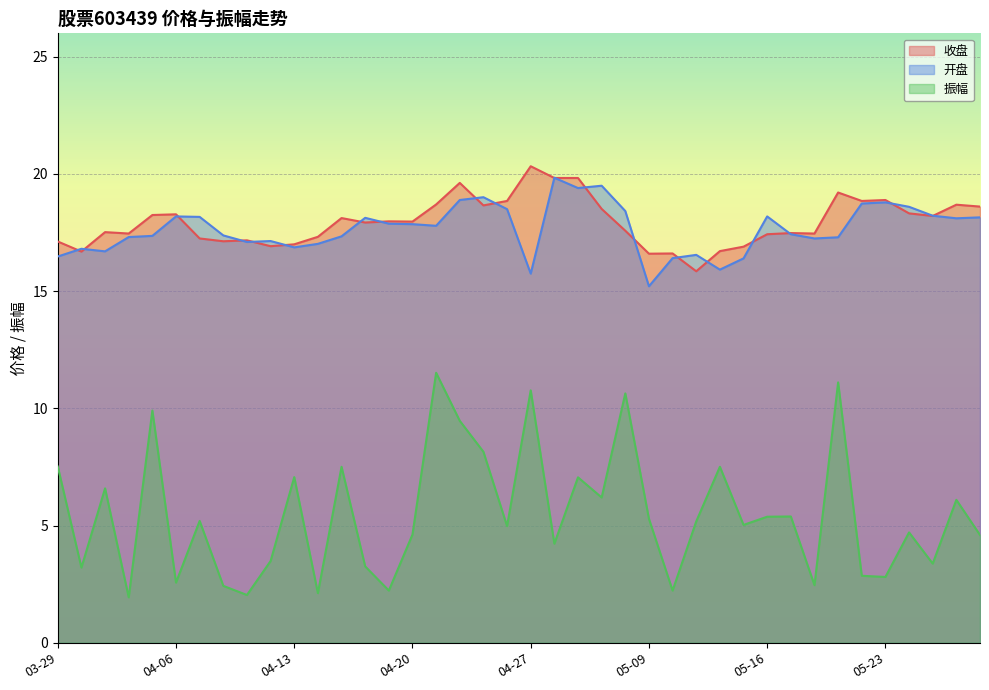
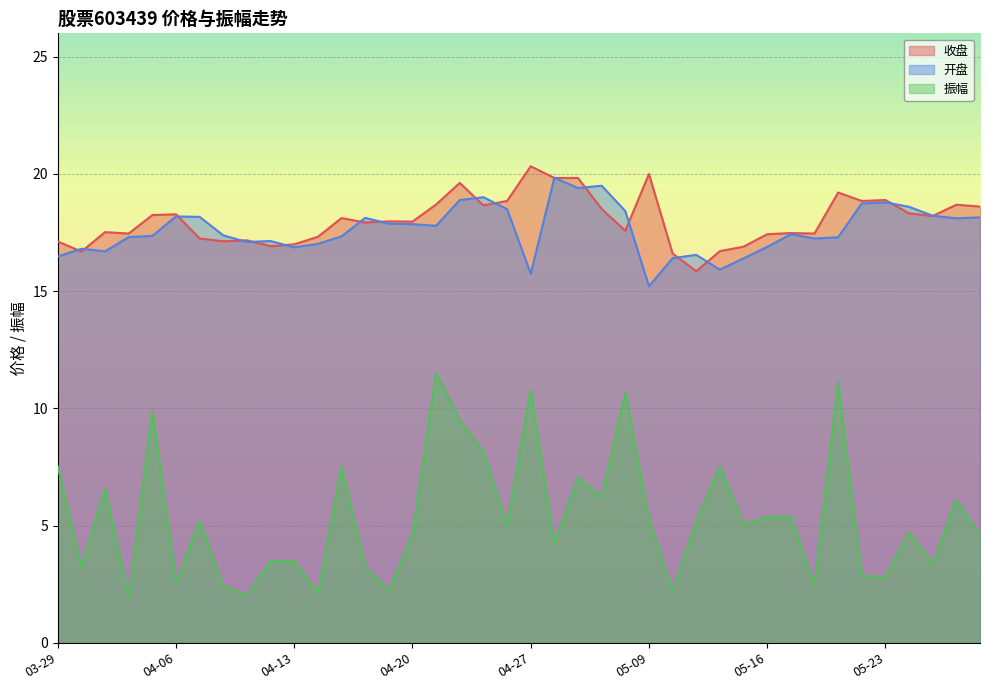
振幅, 04-13: 7.1 -> 3.5
收盘, 05-09: 16.6 -> 20.0
开盘, 05-16: 18.2 -> 16.9
